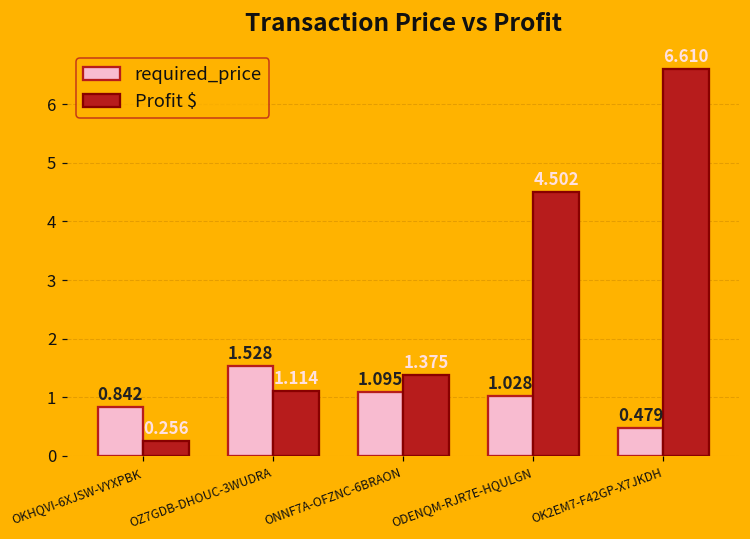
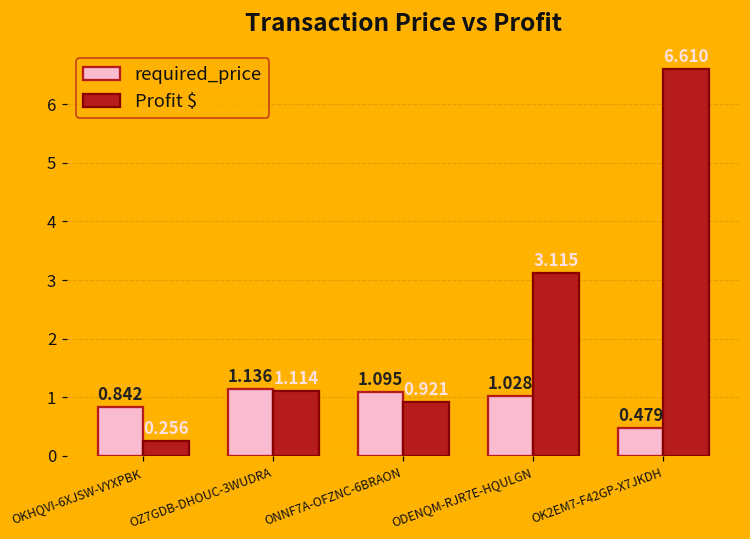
required_price, OZ7GDB-DHOUC-3WUDRA: 1.528 -> 1.136
Profit $, ONNF7A-OFZNC-6BRAON: 1.375 -> 0.921
Profit $, ODENQM-RJR7E-HQULGN: 4.502 -> 3.115
